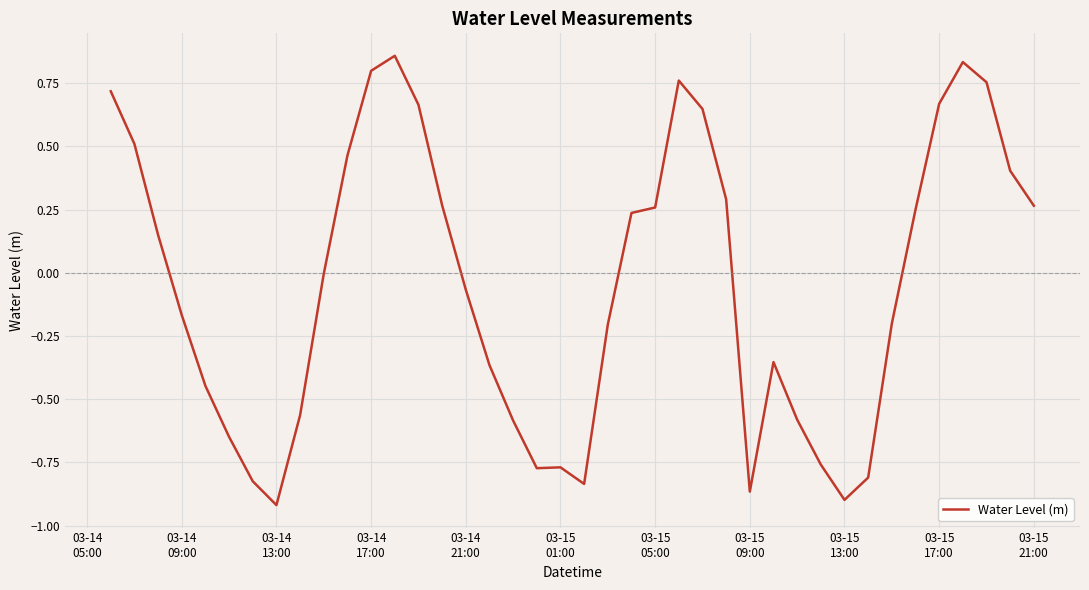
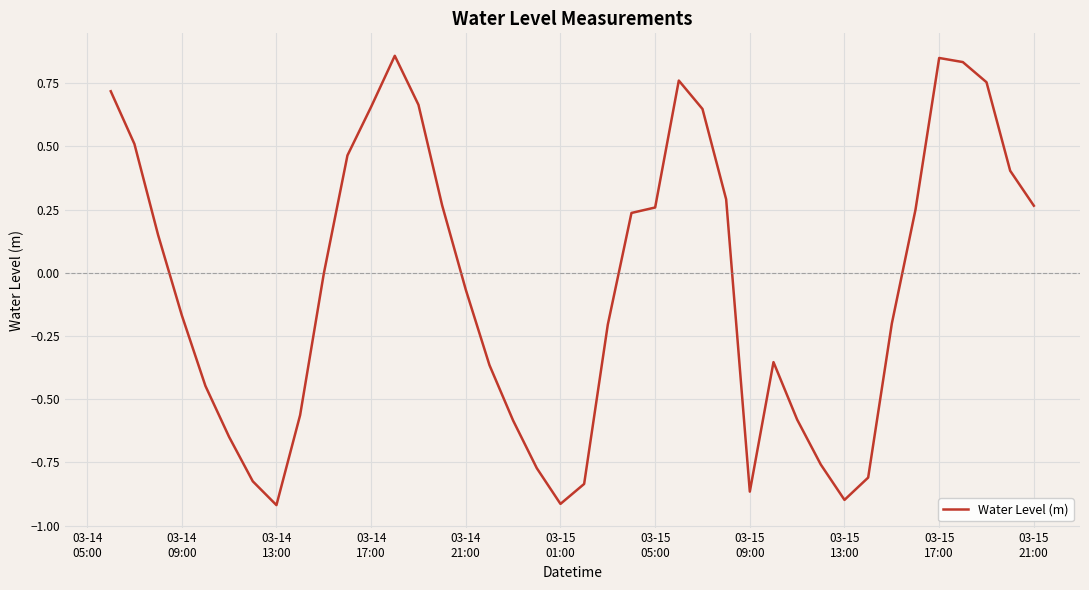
03-14 17:00: 0.80 -> 0.66
03-15 01:00: -0.77 -> -0.91
03-15 17:00: 0.67 -> 0.85
